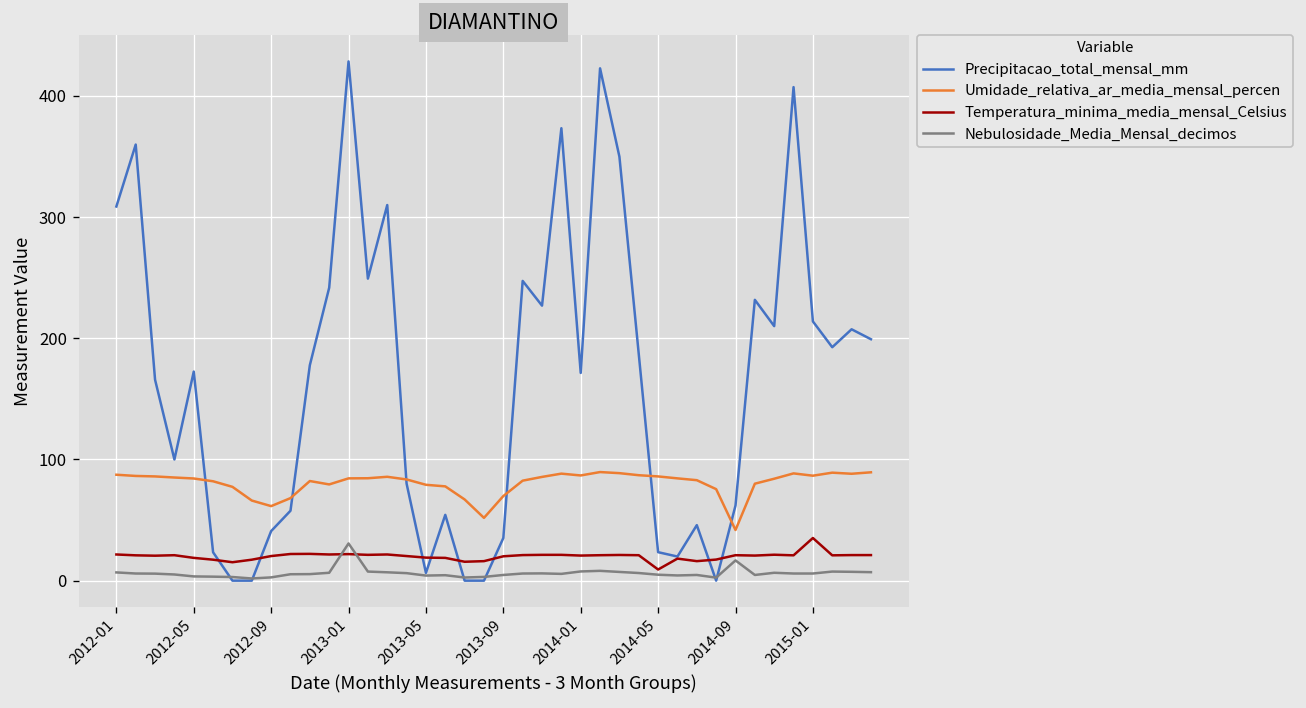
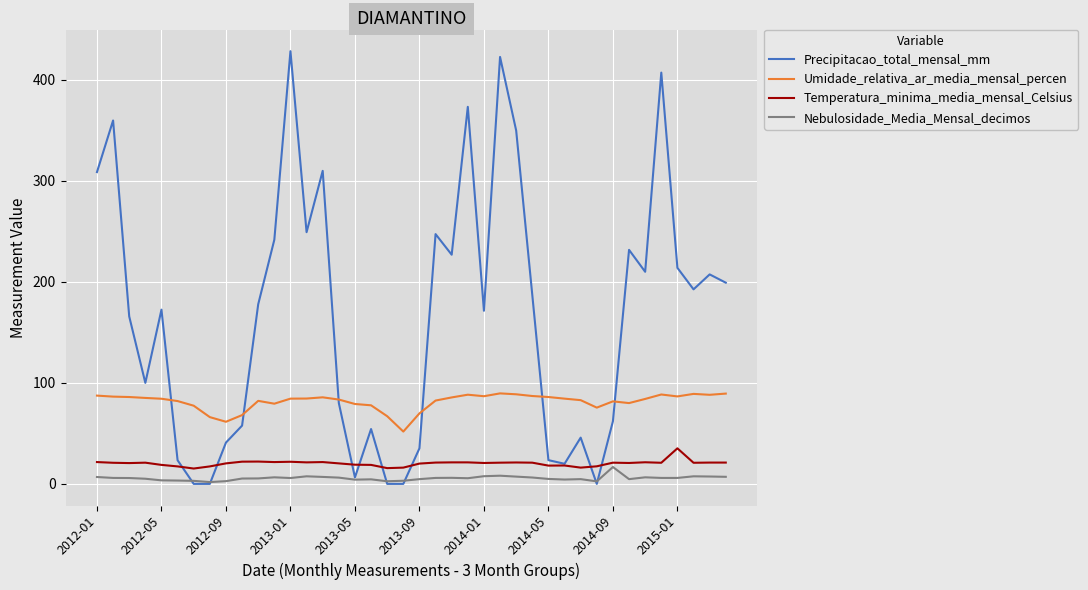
Nebulosidade_Media_Mensal_decimos, 2013-01: 31 -> 6
Temperatura_minima_media_mensal_Celsius, 2014-05: 9 -> 18
Umidade_relativa_ar_media_mensal_percen, 2014-09: 42 -> 82
